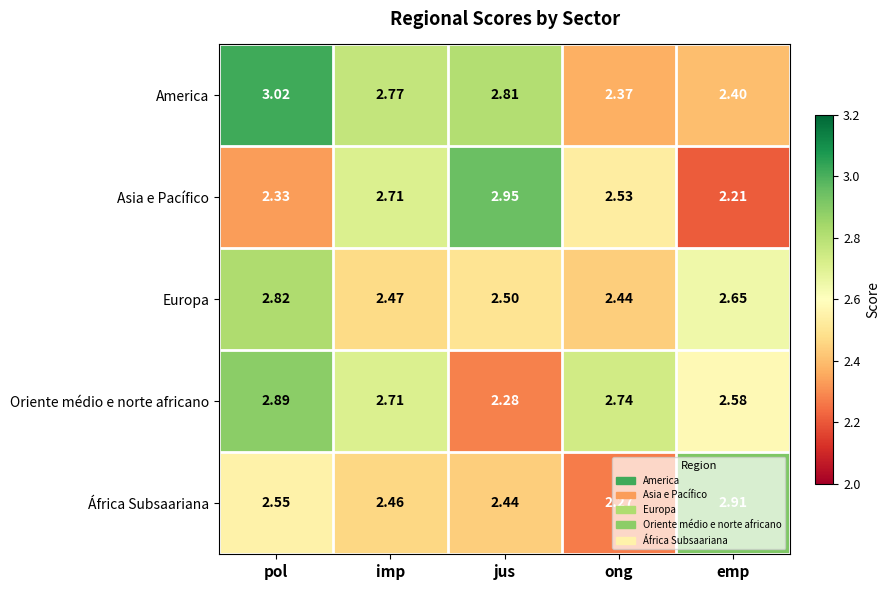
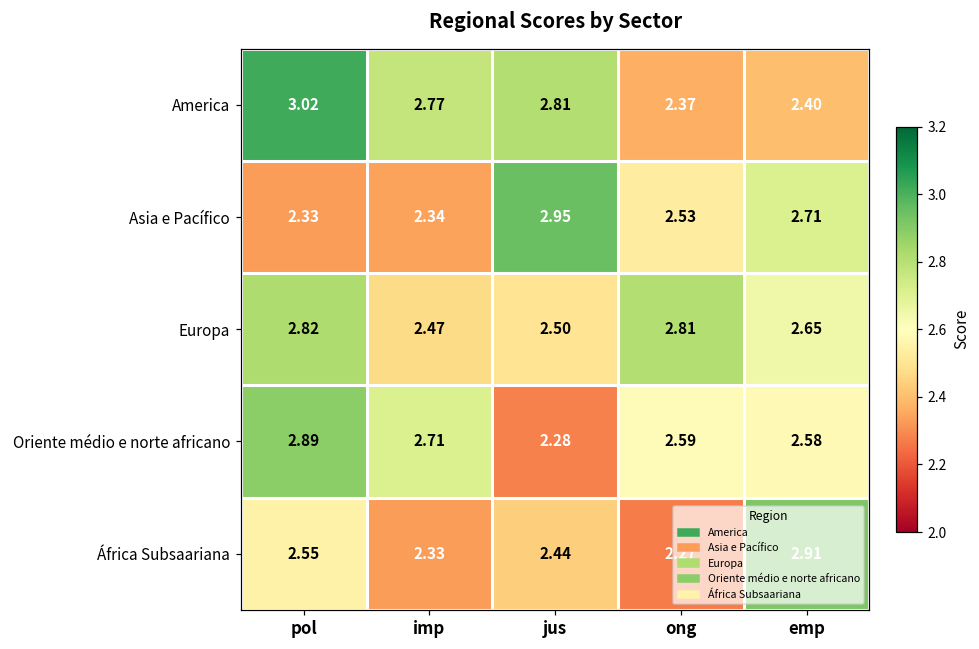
Asia e Pacífico, imp: 2.71 -> 2.34
Asia e Pacífico, emp: 2.21 -> 2.71
Europa, ong: 2.44 -> 2.81
Oriente médio e norte africano, ong: 2.74 -> 2.59
África Subsaariana, imp: 2.46 -> 2.33
